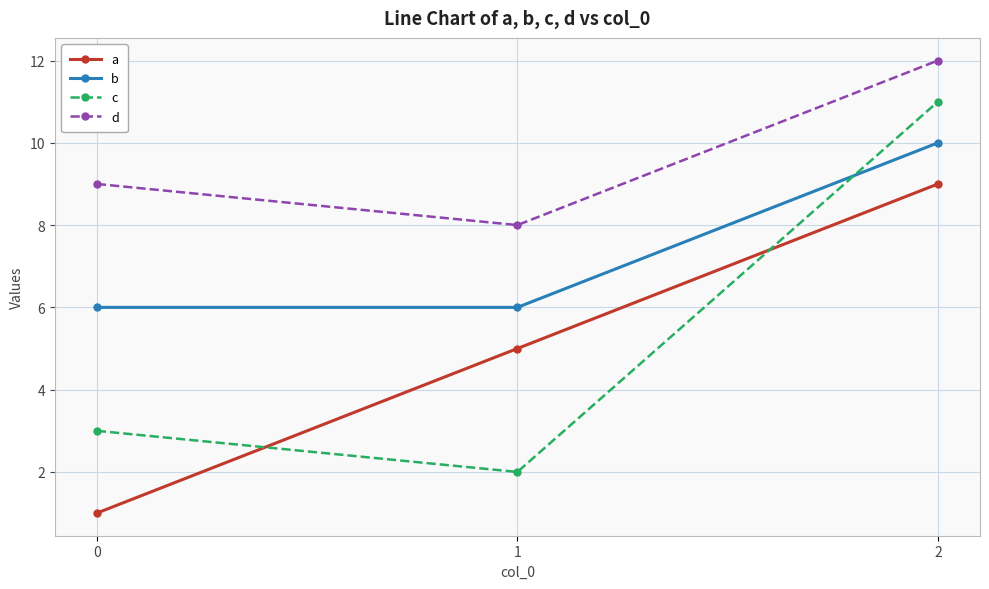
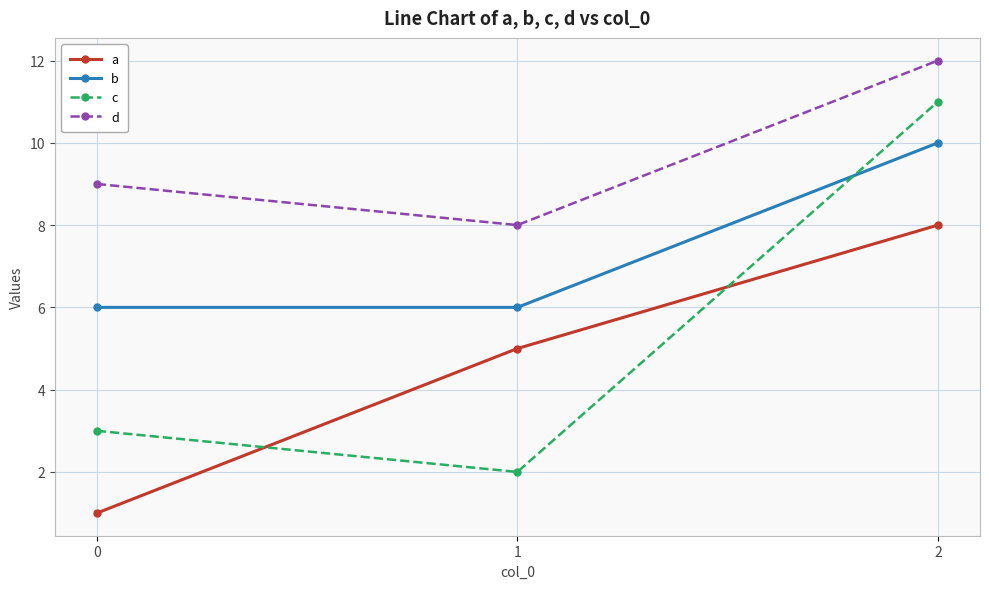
a, 2: 9 -> 8
